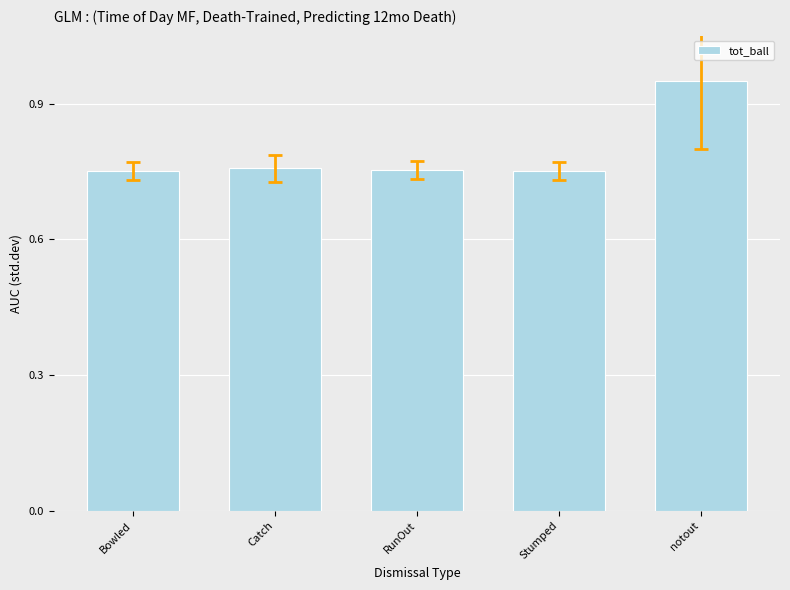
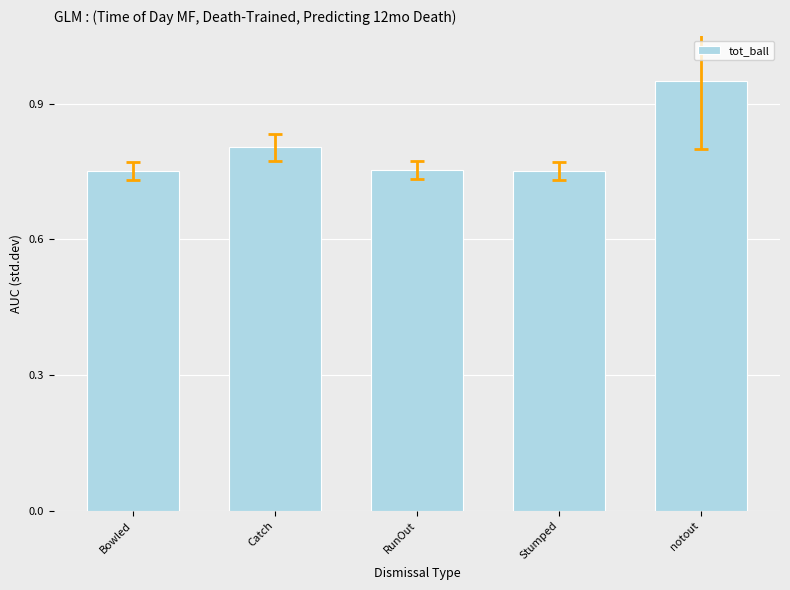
tot_ball, Catch: 0.76 -> 0.80
